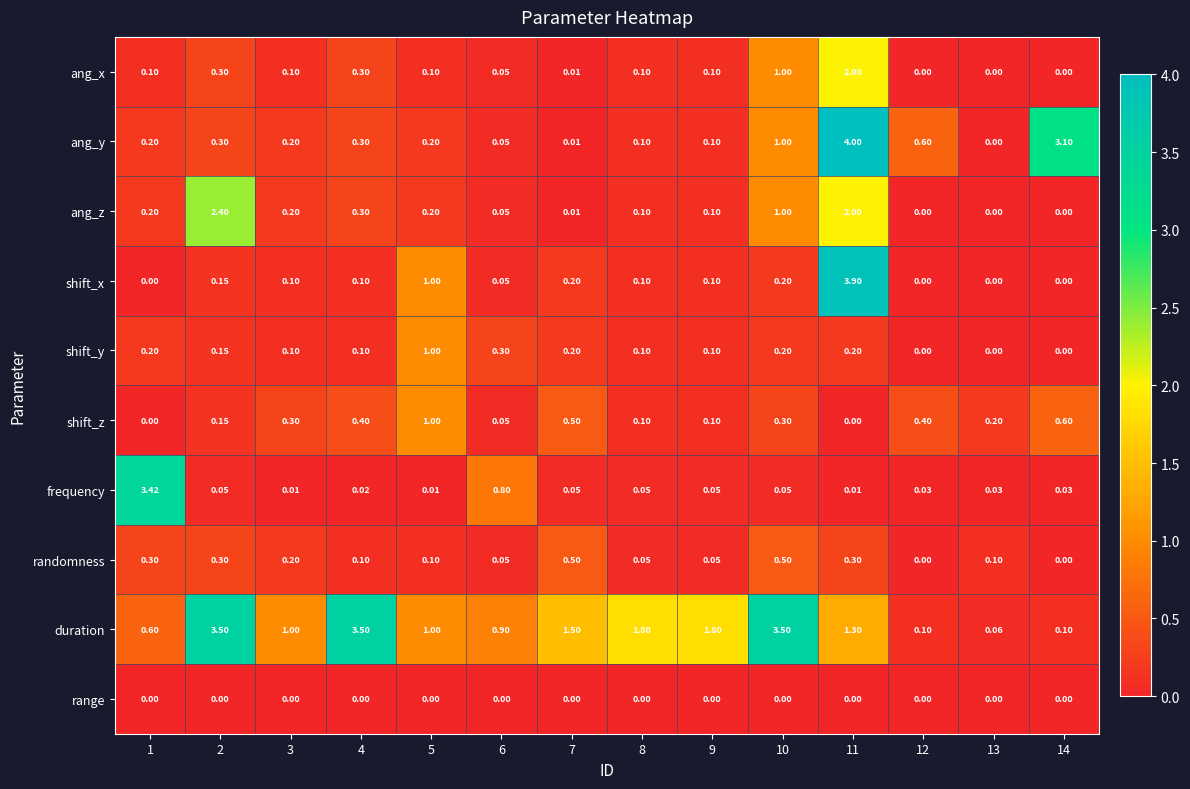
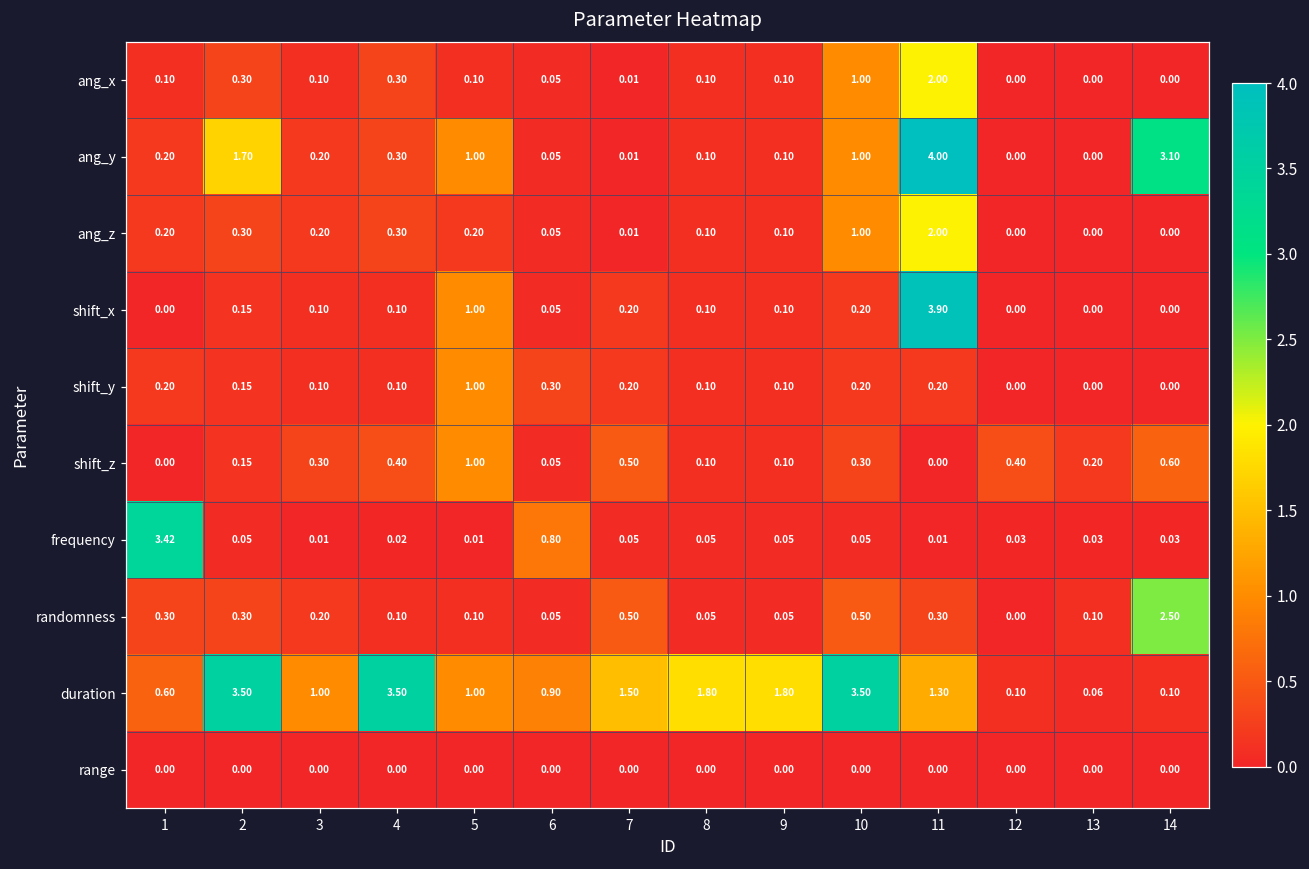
ang_y, 2: 0.30 -> 1.70
ang_y, 5: 0.20 -> 1.00
ang_y, 12: 0.60 -> 0.00
ang_z, 2: 2.40 -> 0.30
randomness, 14: 0.00 -> 2.50
